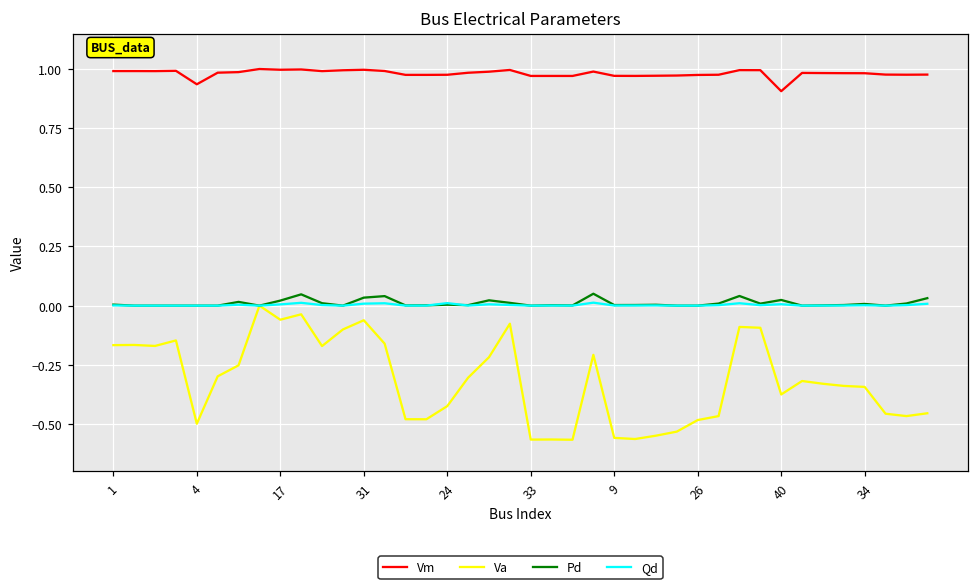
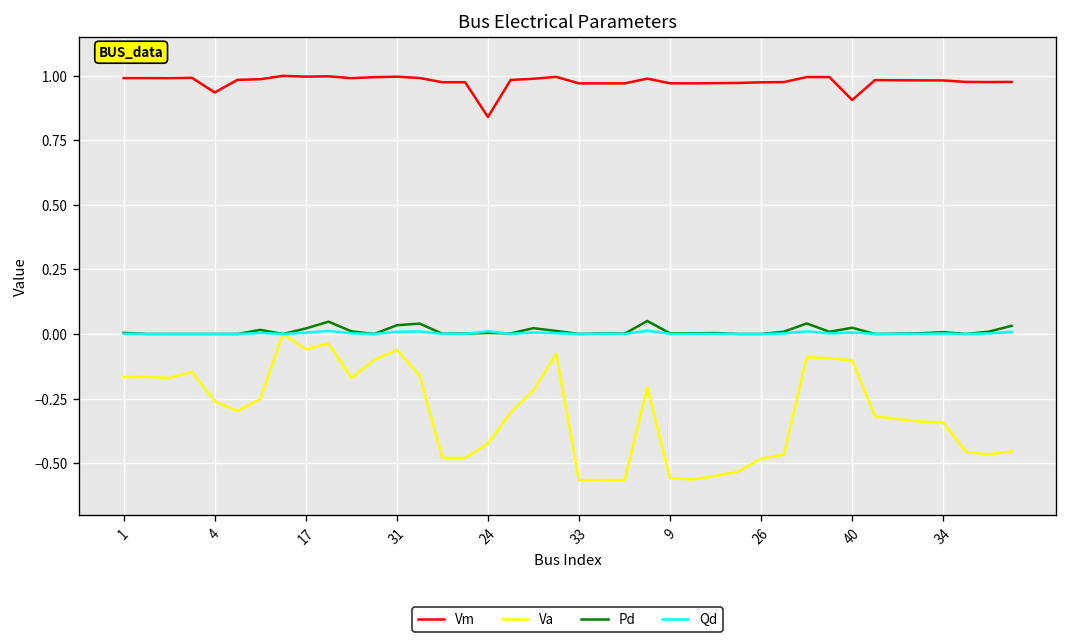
Va, 4: -0.50 -> -0.26
Vm, 24: 0.98 -> 0.84
Va, 40: -0.38 -> -0.10
